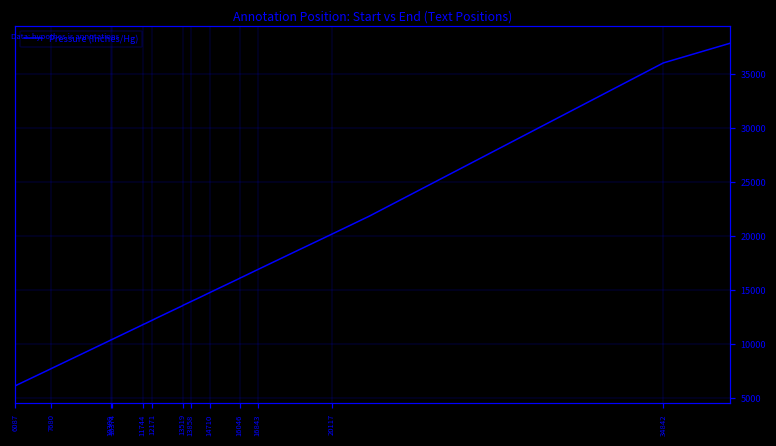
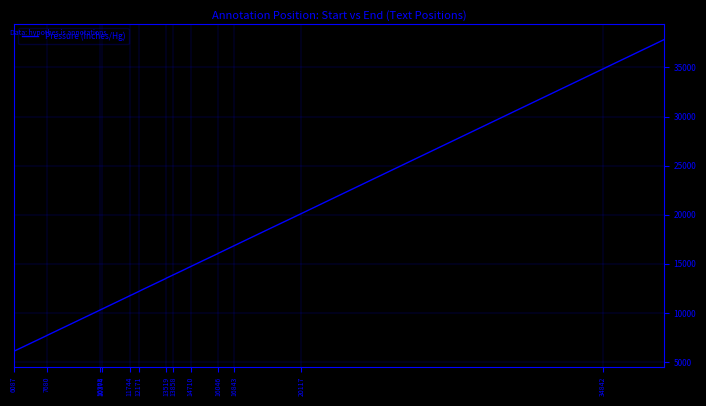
34842: 36000 -> 35000
